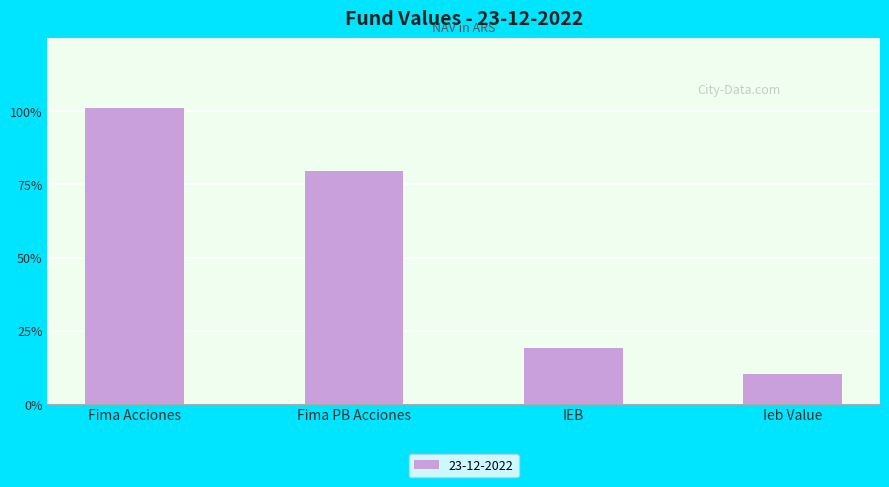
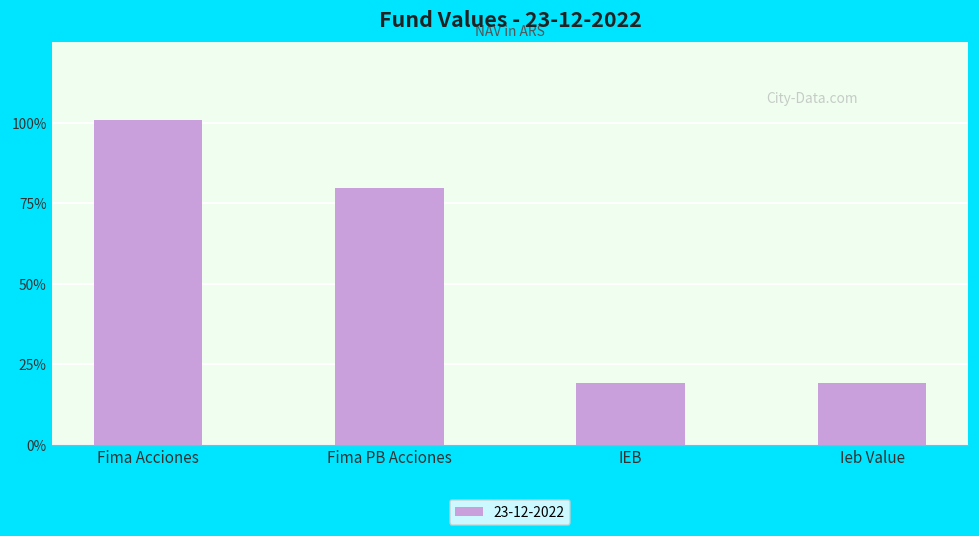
Ieb Value: 10% -> 19%
